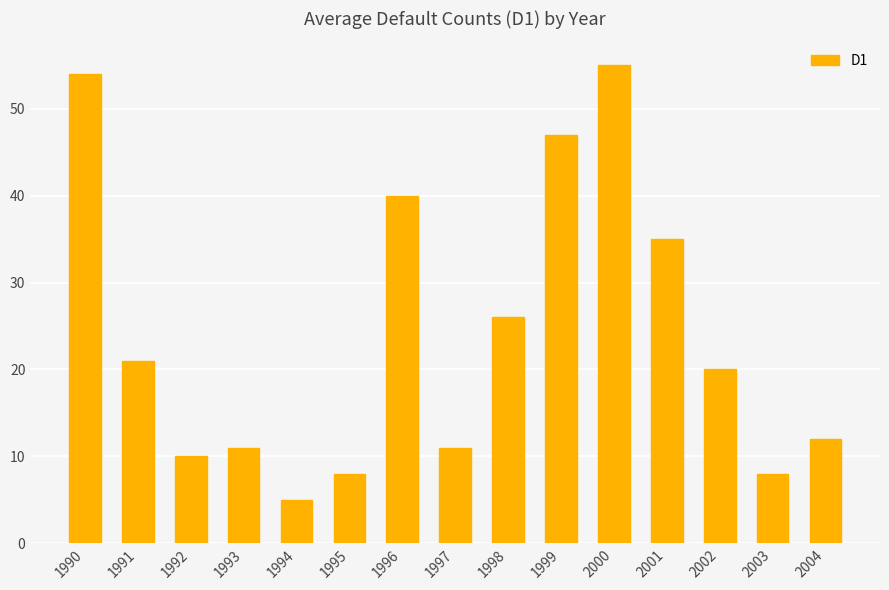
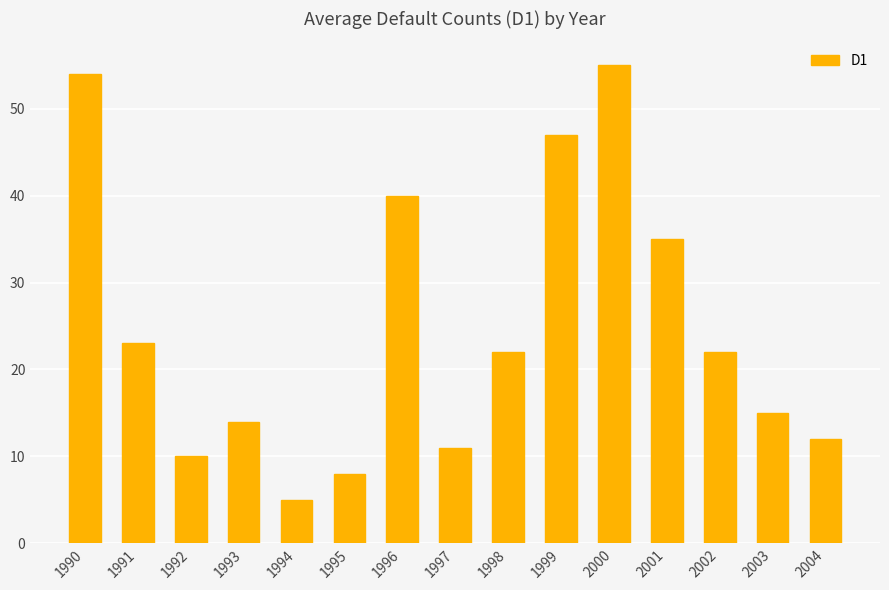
1991: 21 -> 23
1993: 11 -> 14
1998: 26 -> 22
2002: 20 -> 22
2003: 8 -> 15
